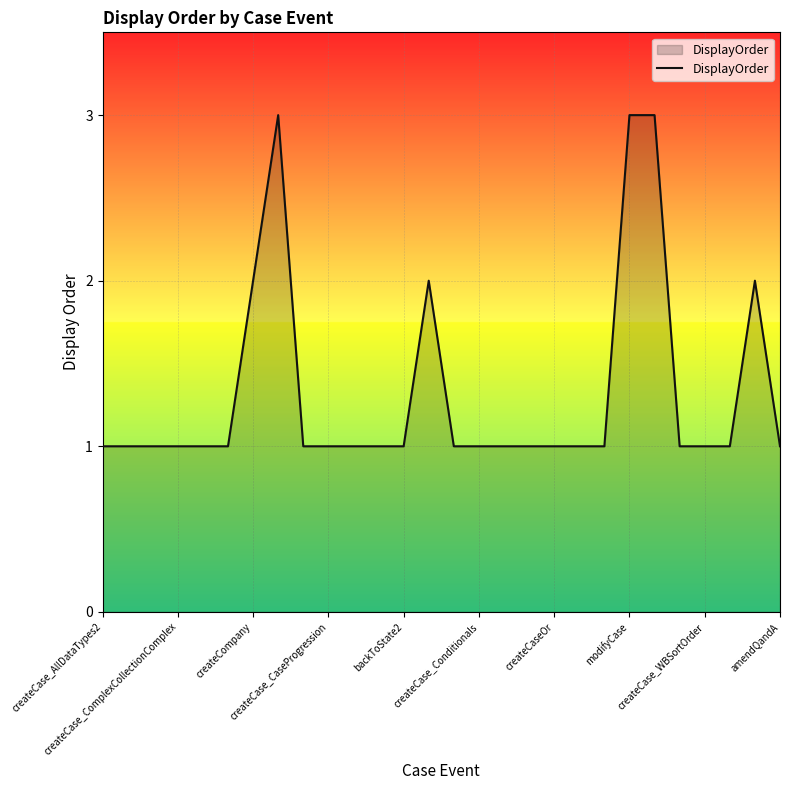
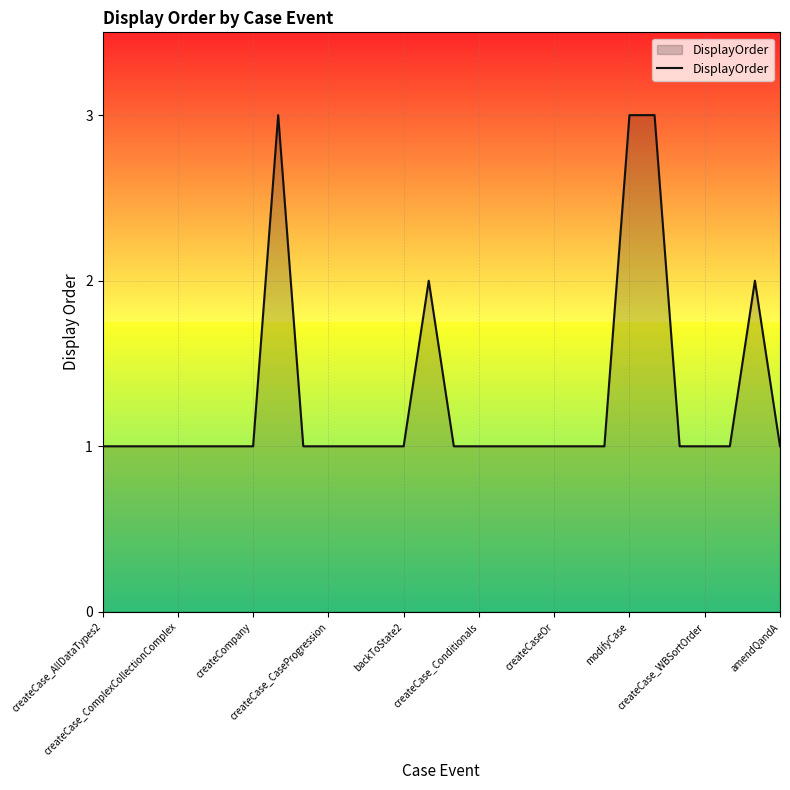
createCompany: 2 -> 1
